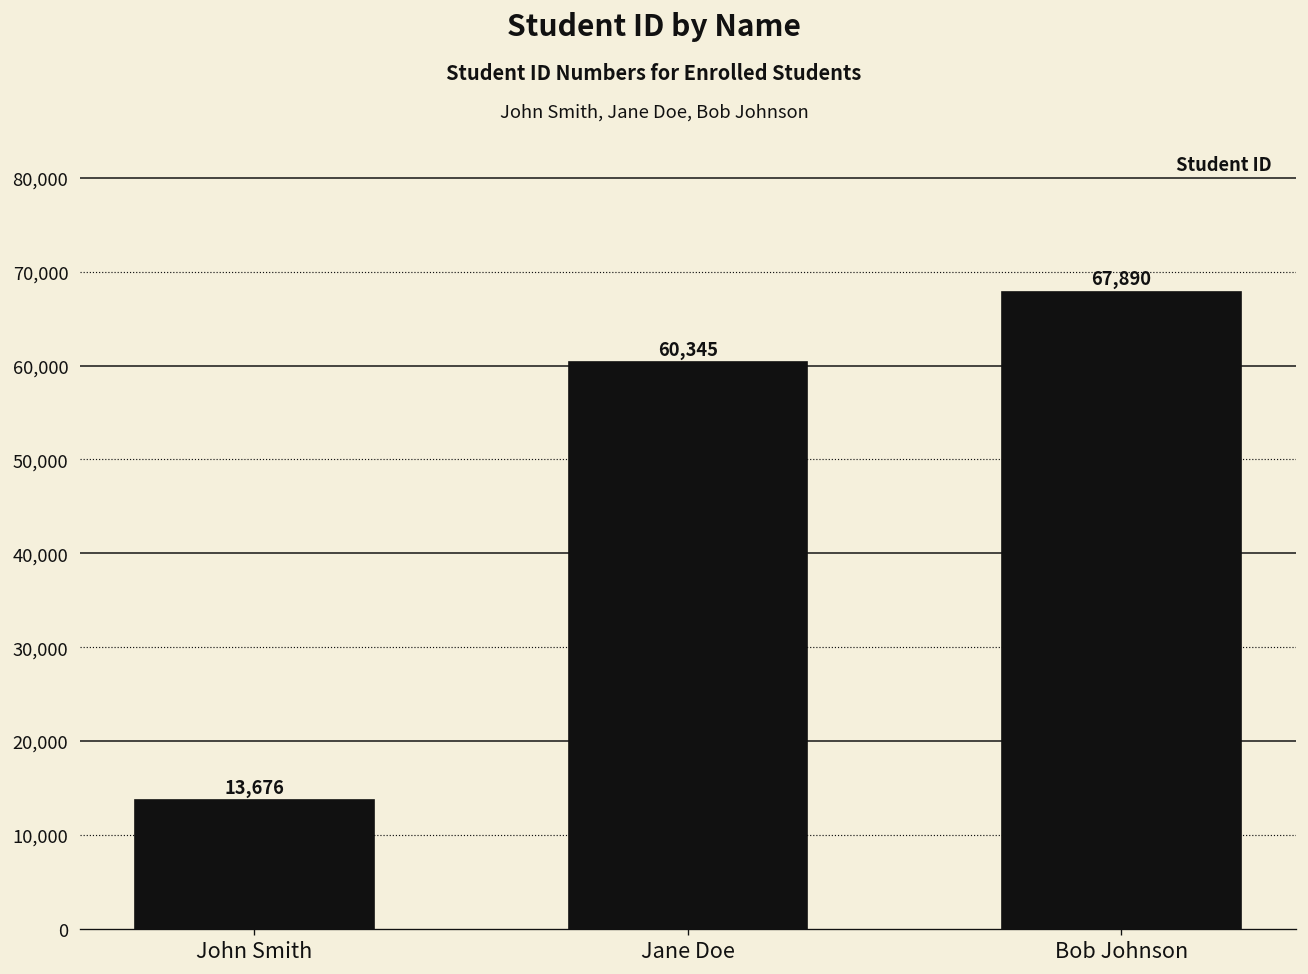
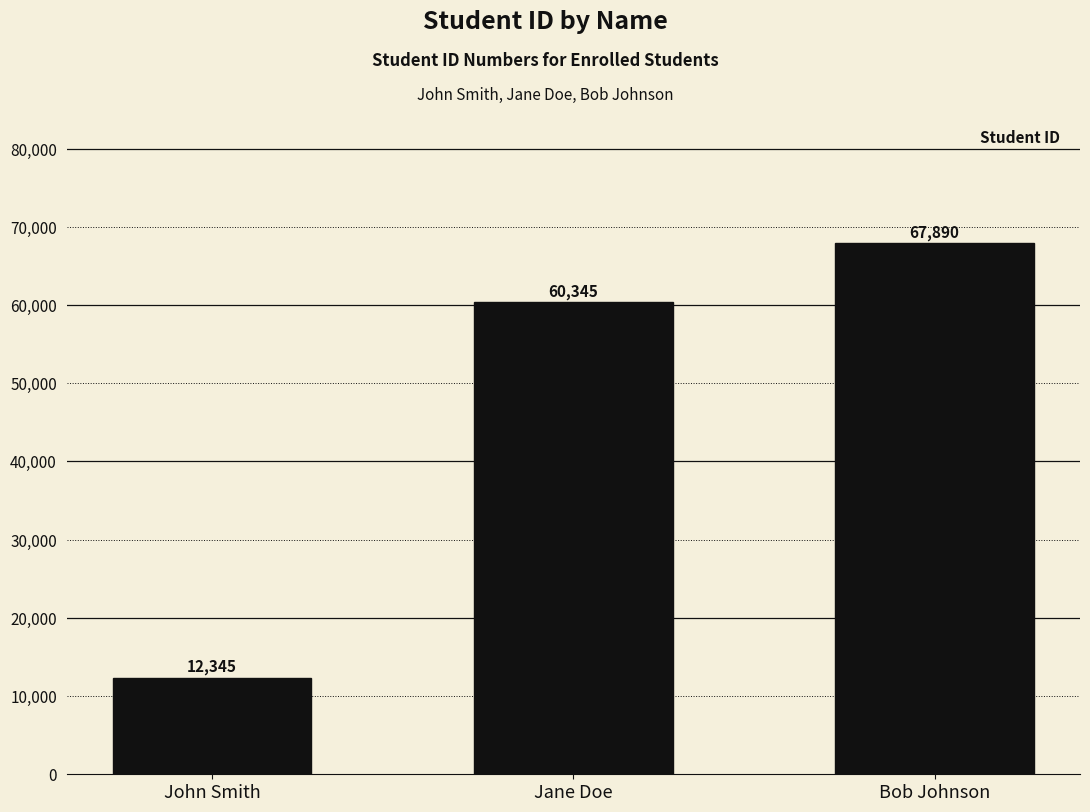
John Smith: 13,676 -> 12,345
